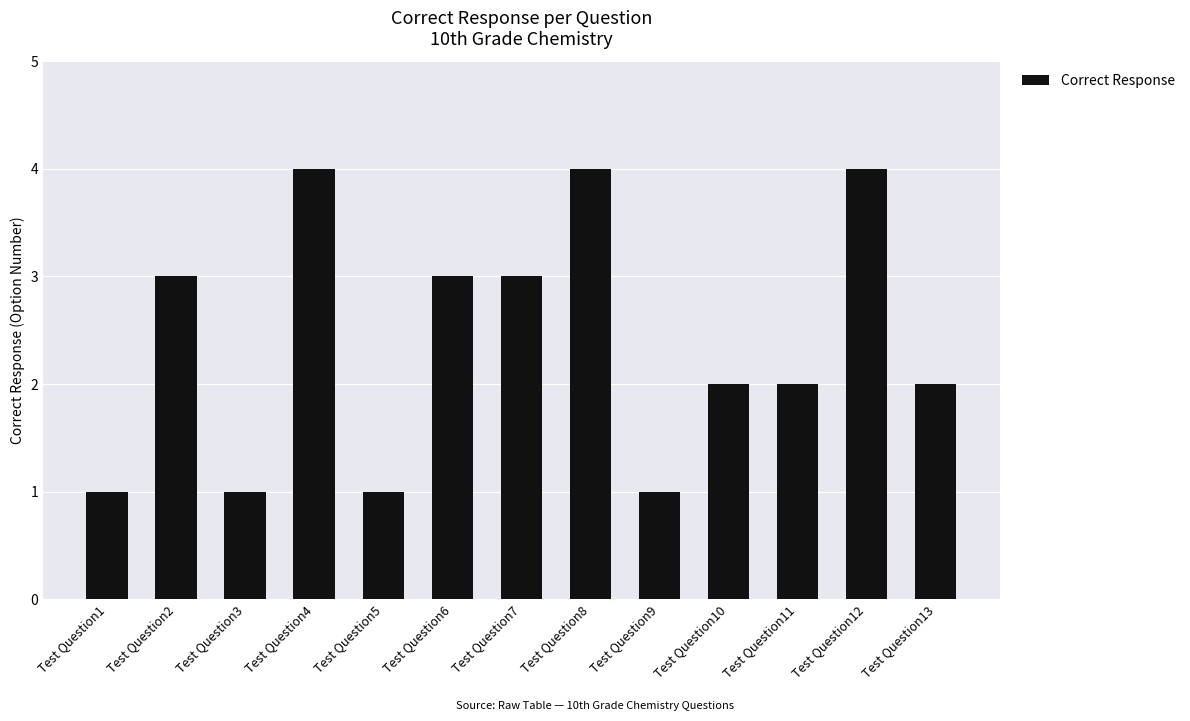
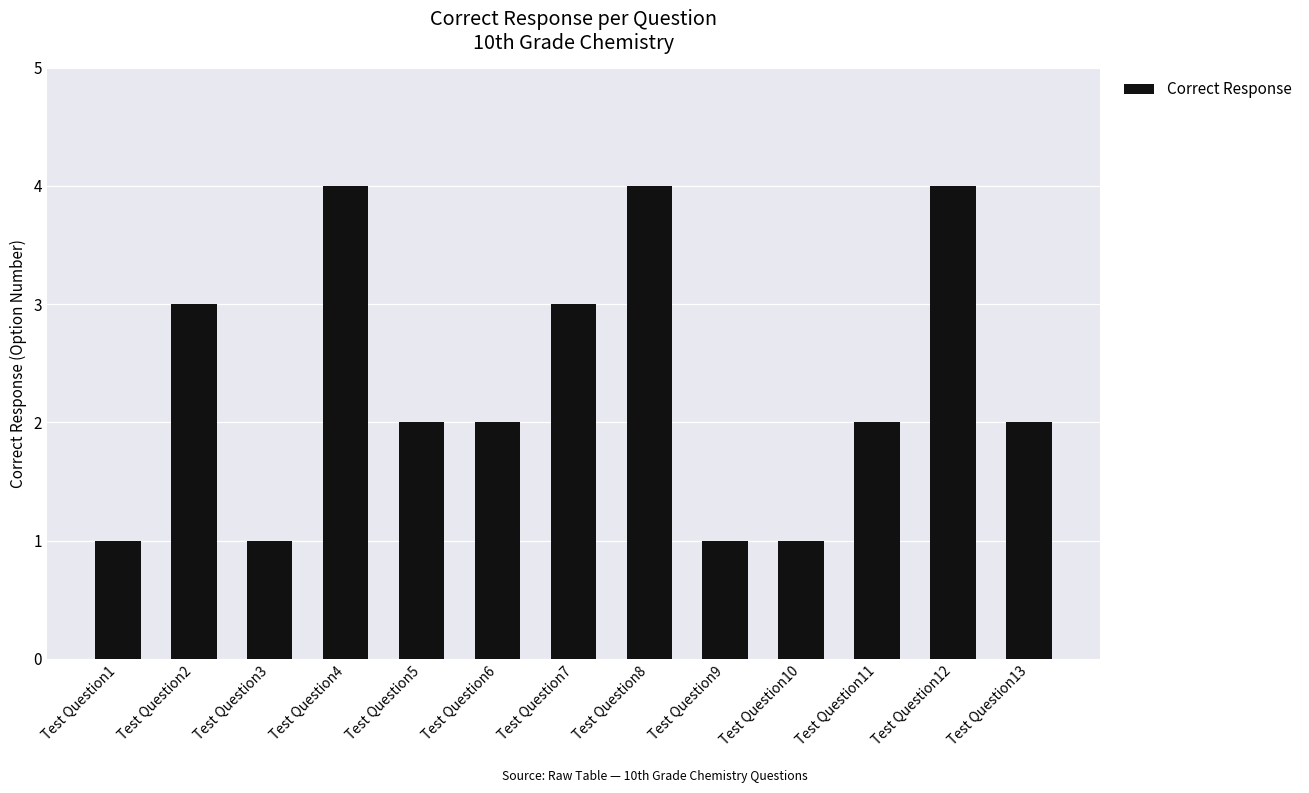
Test Question5: 1 -> 2
Test Question6: 3 -> 2
Test Question10: 2 -> 1
